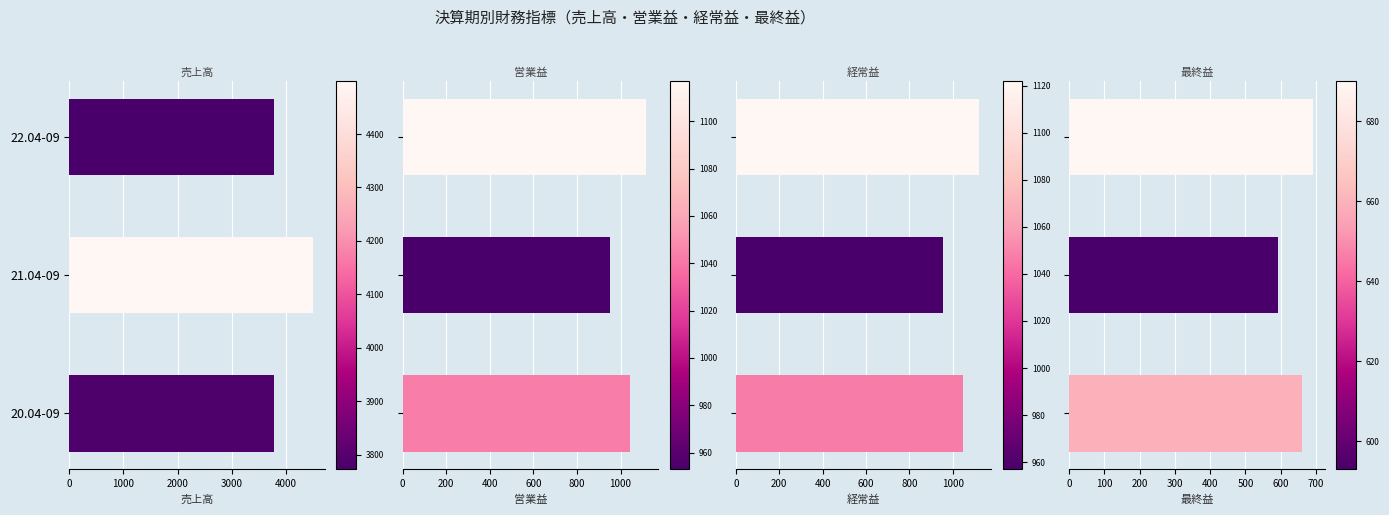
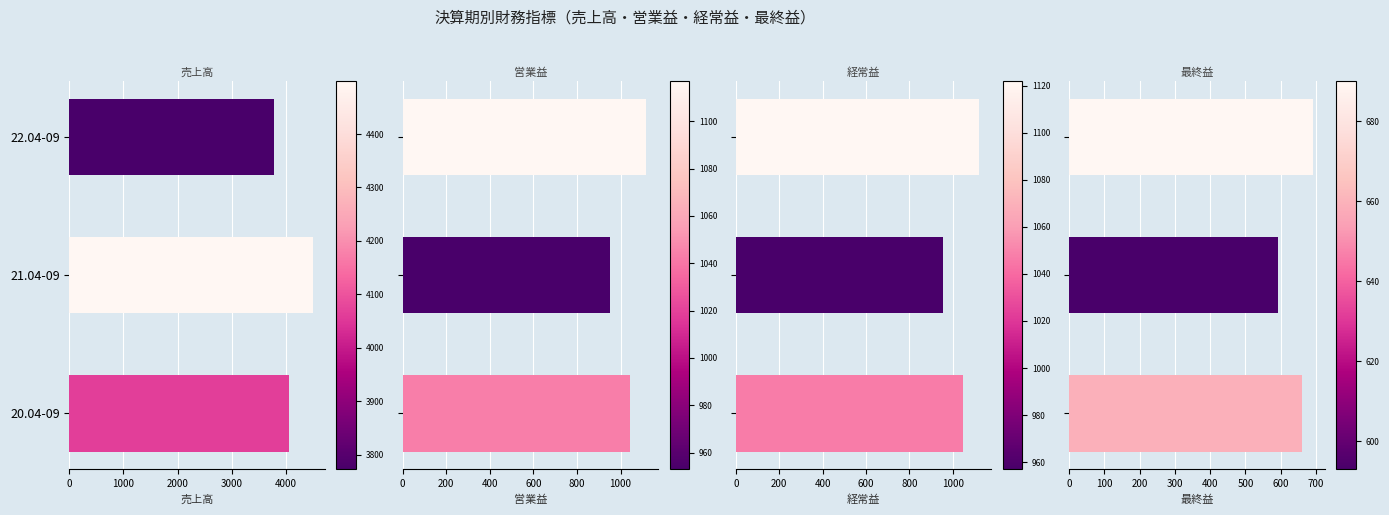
売上高, 20.04-09: 3800 -> 4100
